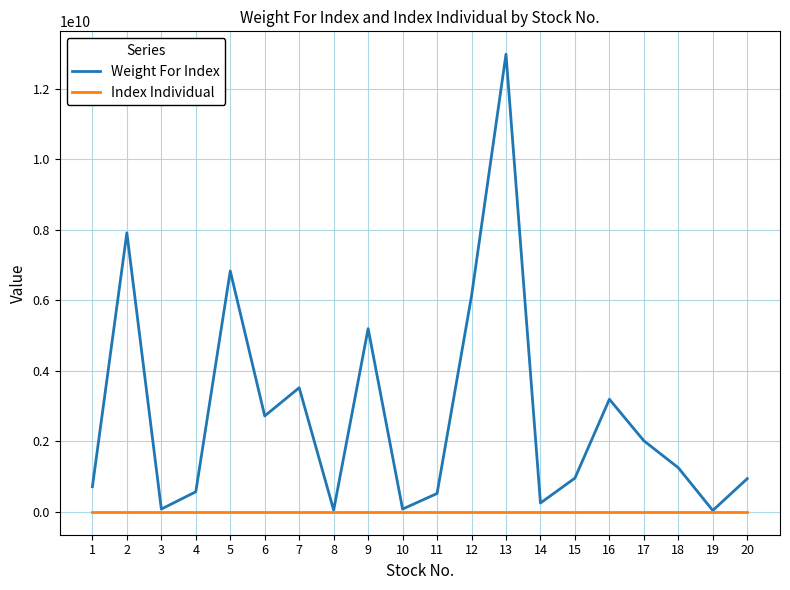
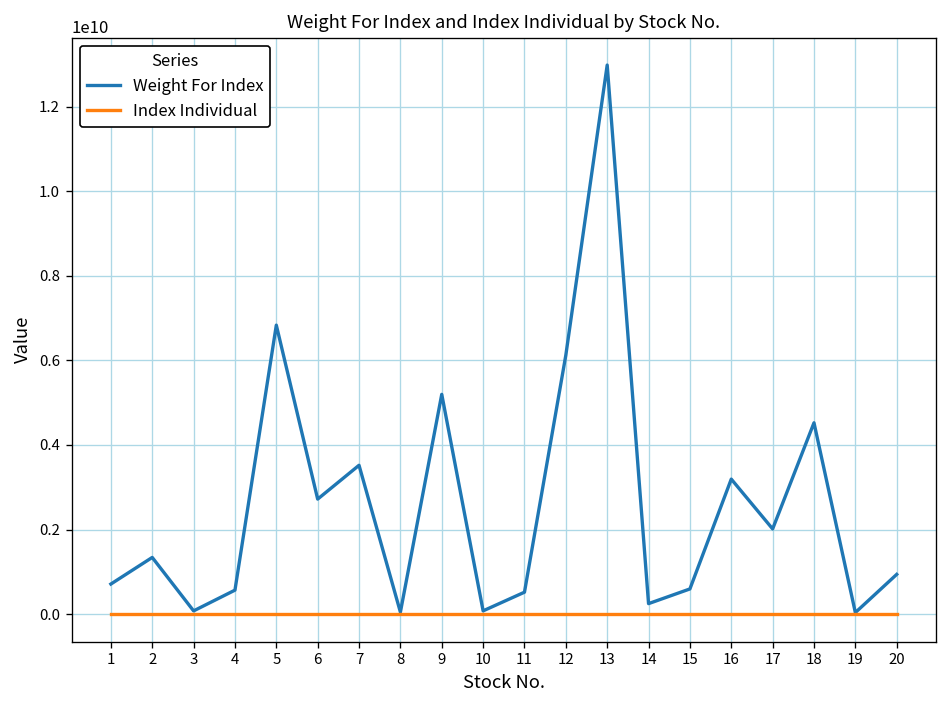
Weight For Index, 2: 7900000000 -> 1300000000
Weight For Index, 15: 1000000000 -> 600000000
Weight For Index, 18: 1200000000 -> 4500000000
